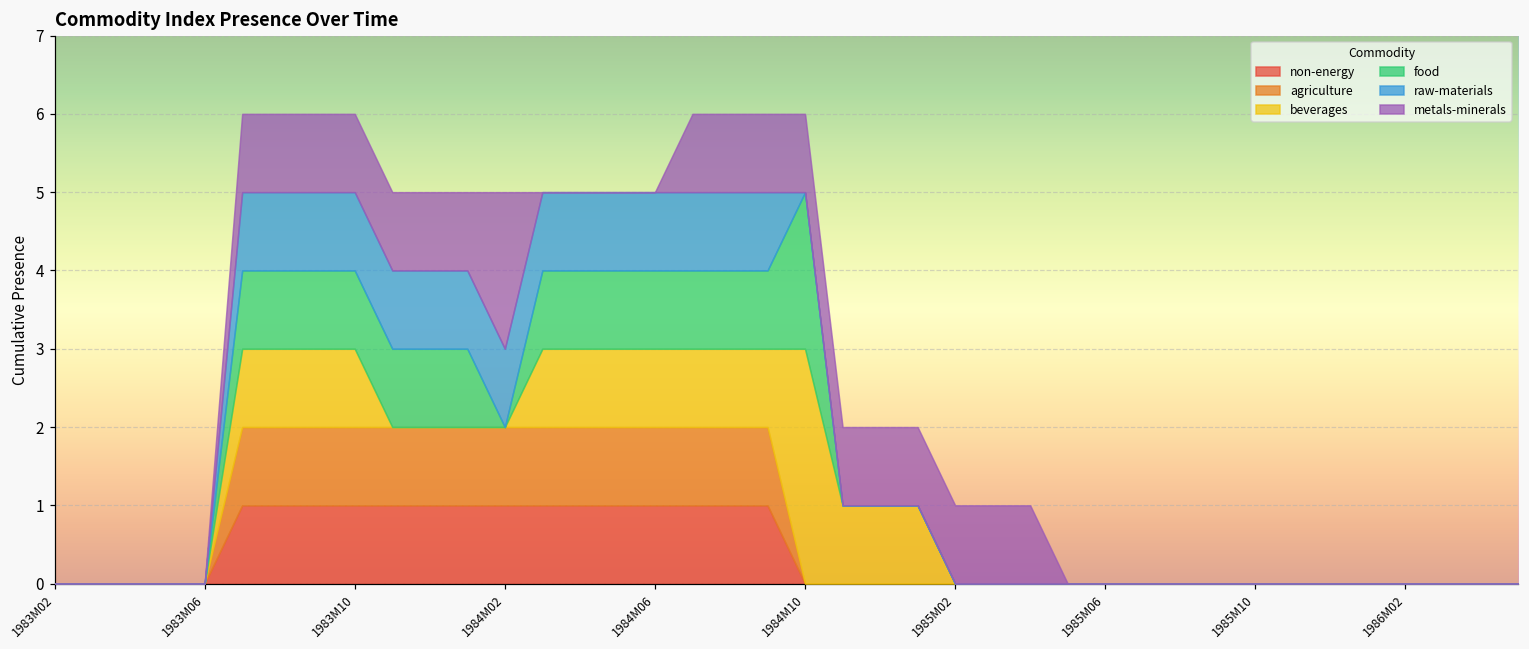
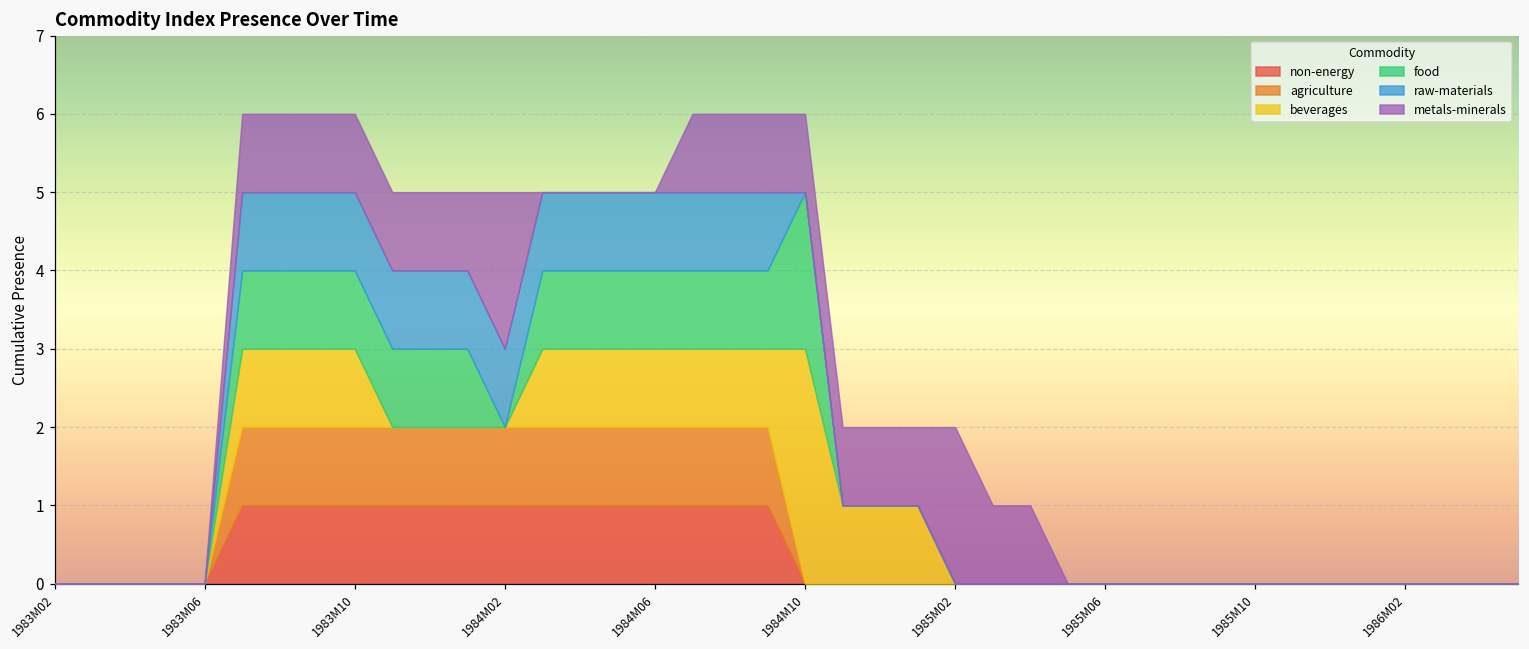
metals-minerals, 1985M02: 1 -> 2
